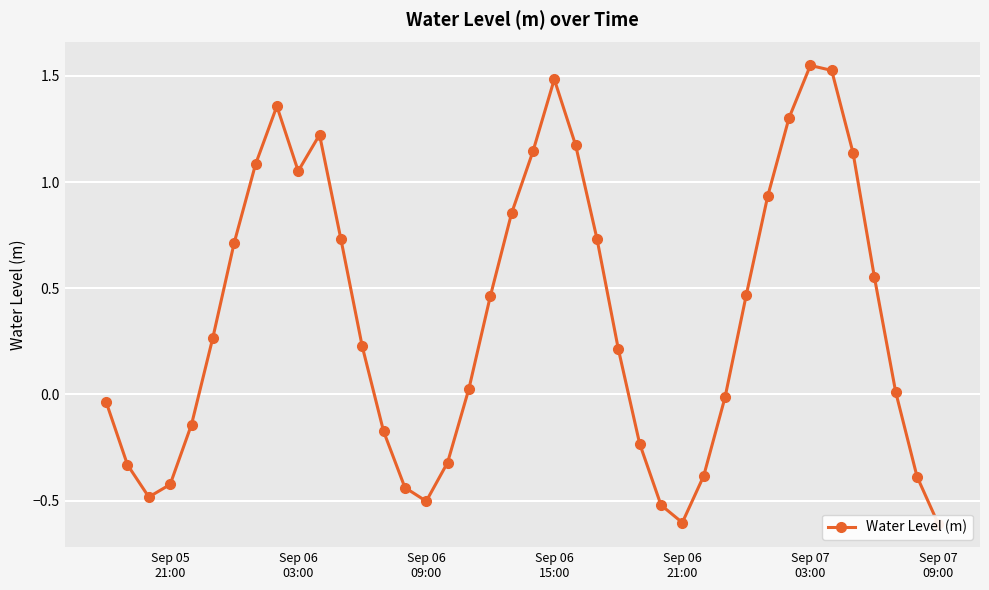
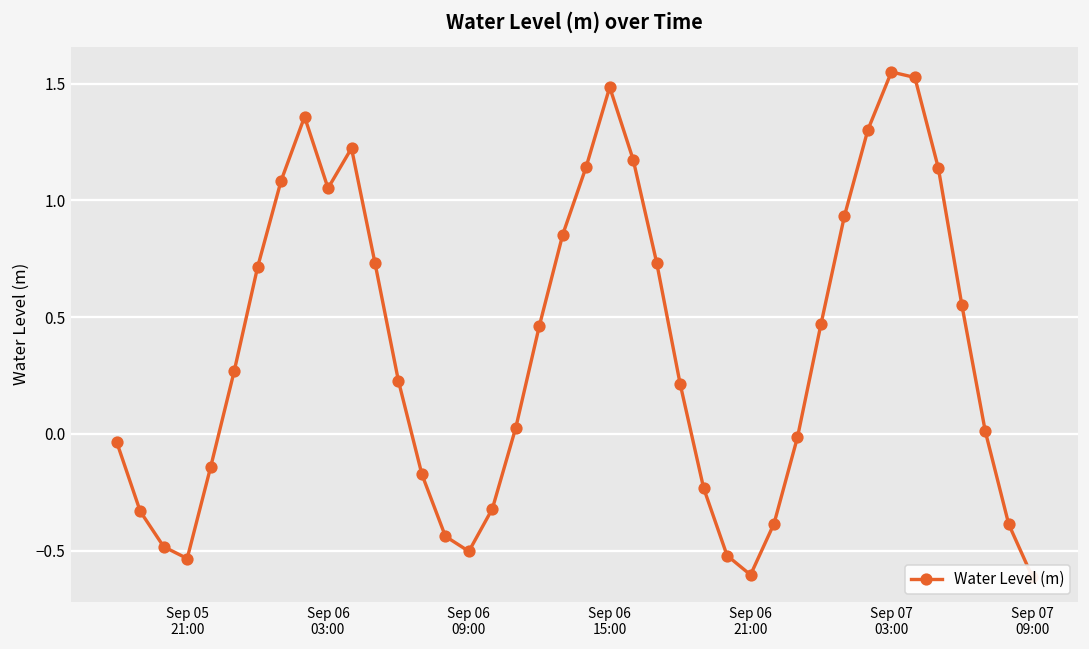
Sep 05 21:00: -0.42 -> -0.53
